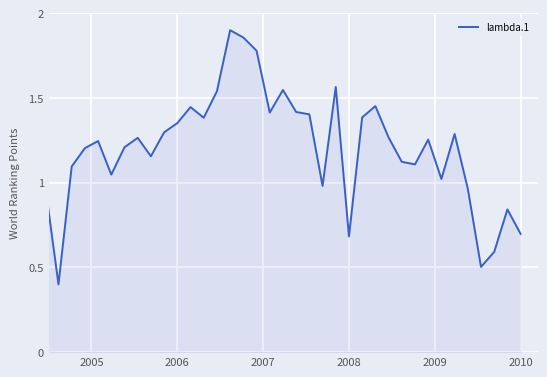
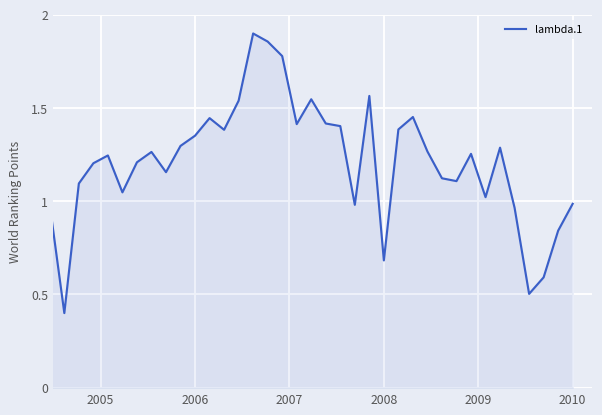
2010: 0.70 -> 0.99
